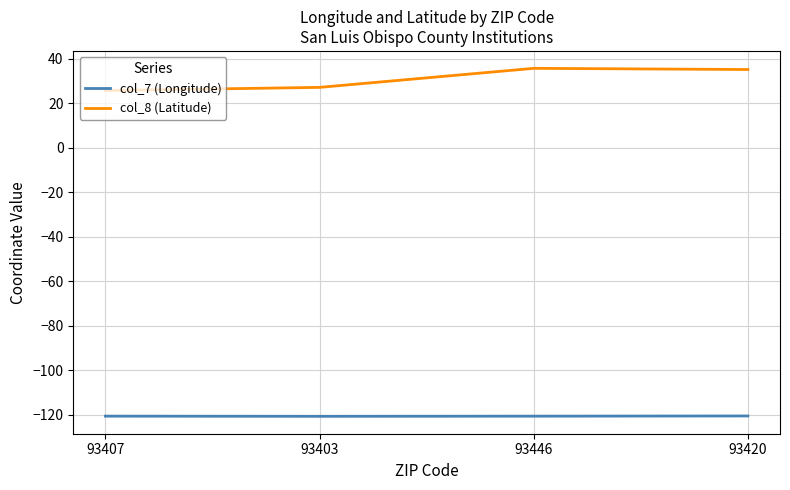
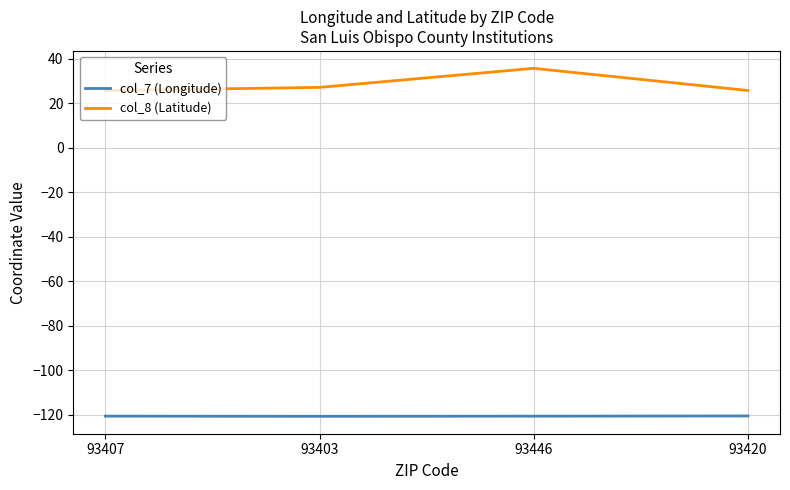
col_8 (Latitude), 93420: 35 -> 26
